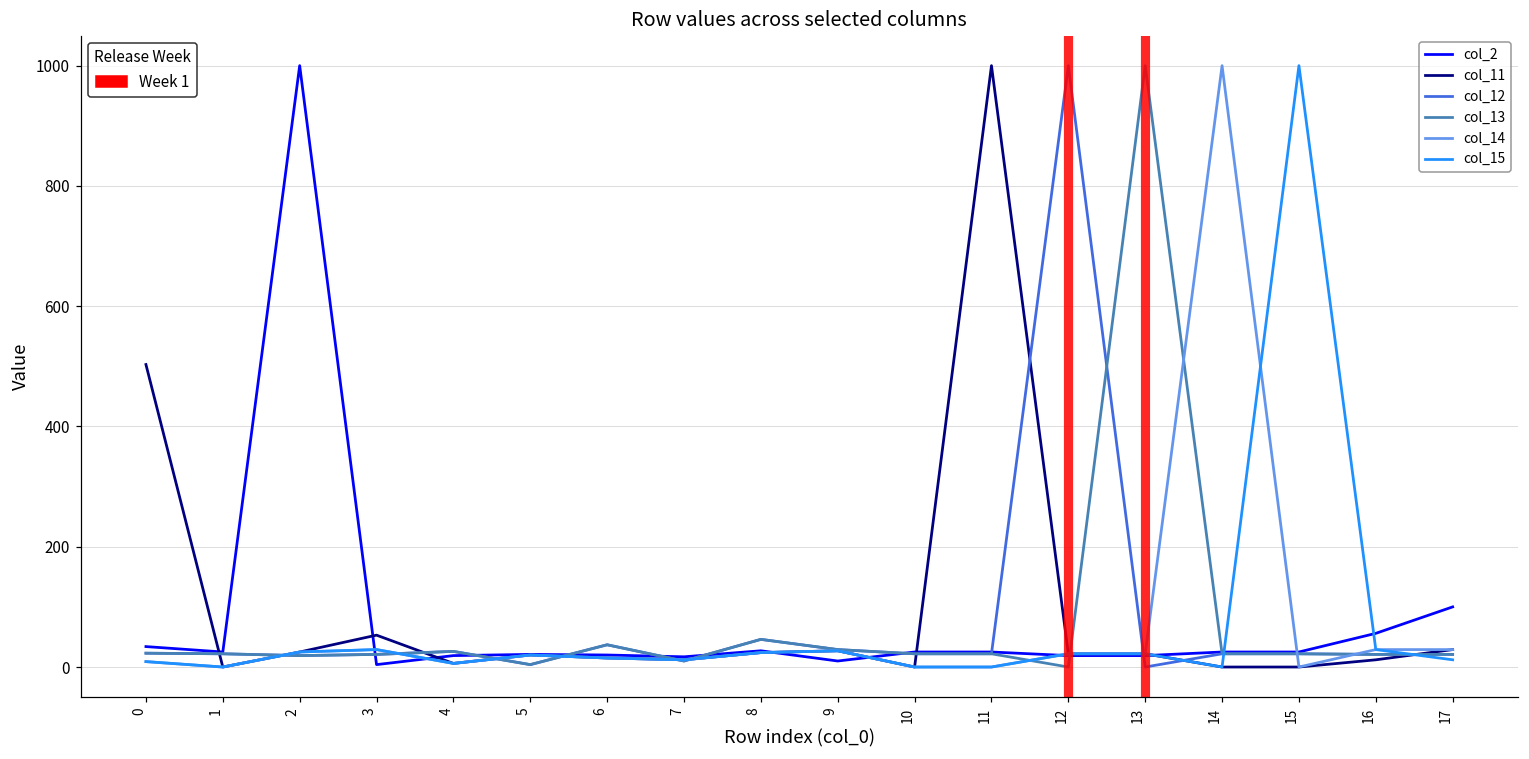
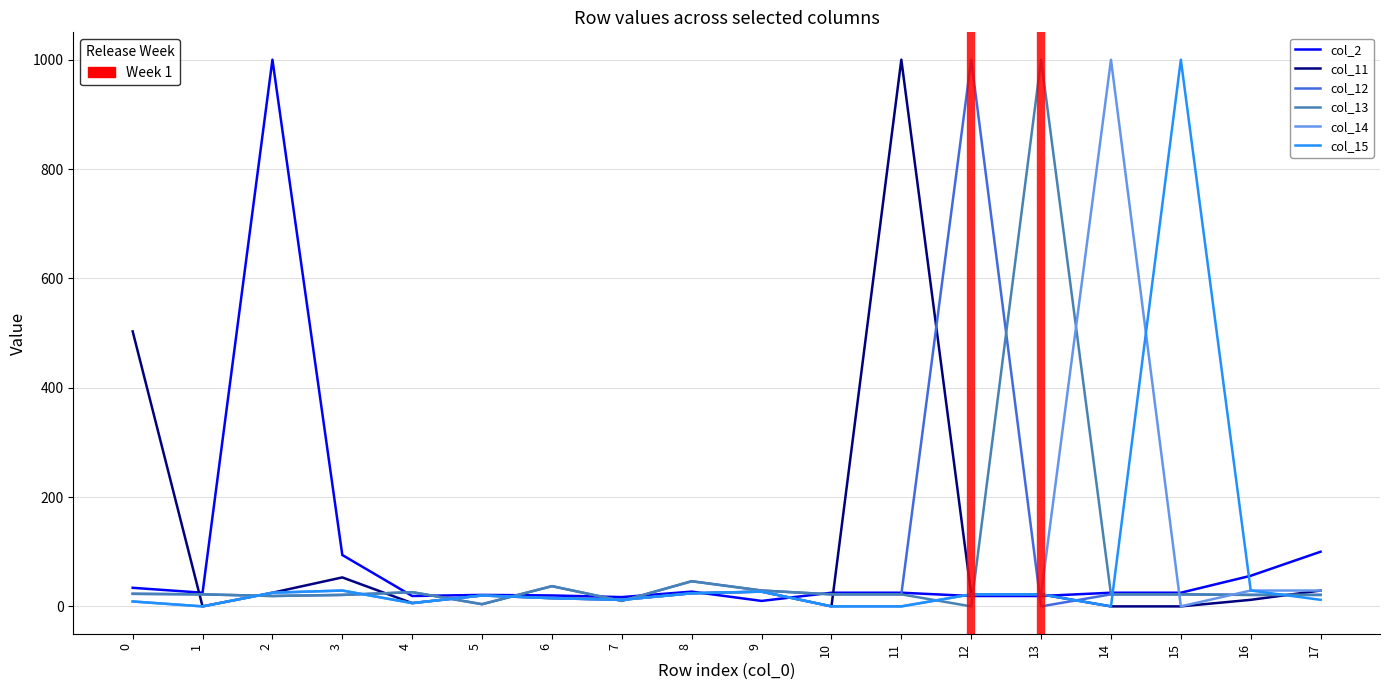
col_2, 3: 0 -> 90
